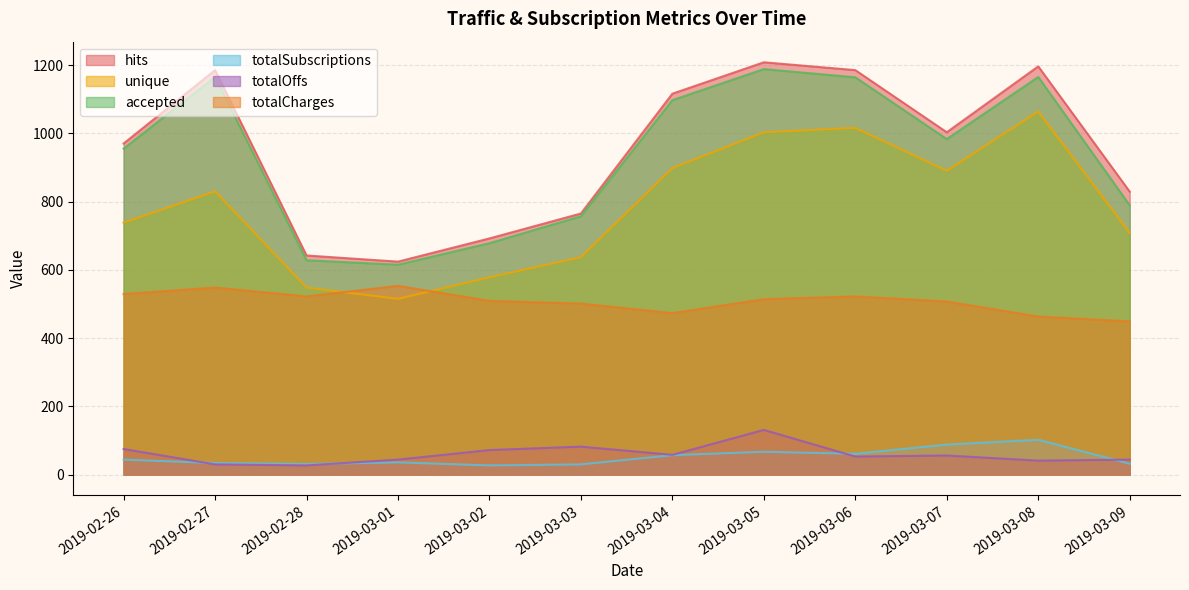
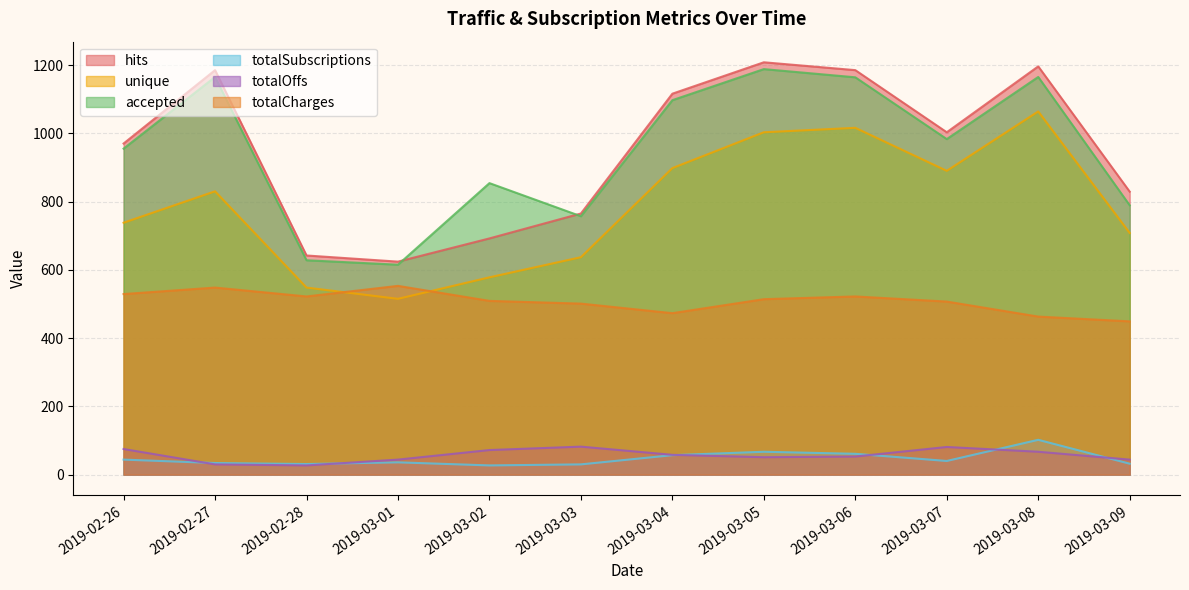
accepted, 2019-03-02: 680 -> 850
totalOffs, 2019-03-05: 130 -> 50
totalSubscriptions, 2019-03-07: 90 -> 40
totalOffs, 2019-03-07: 60 -> 80
totalOffs, 2019-03-08: 40 -> 70
